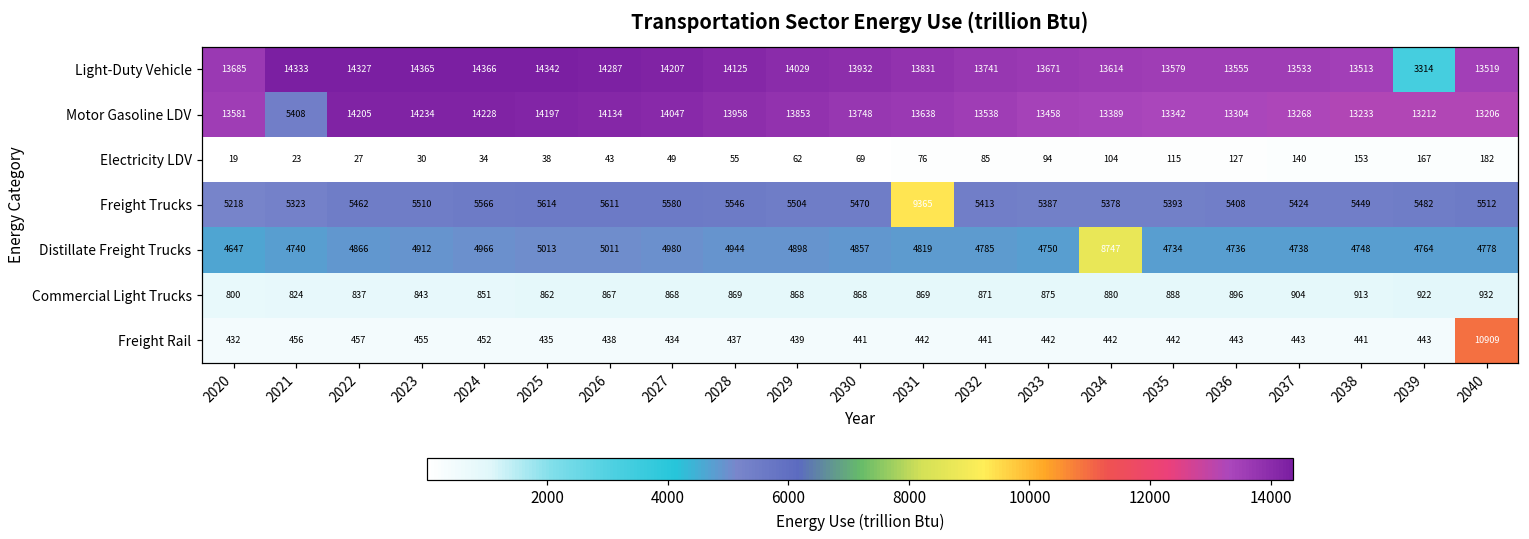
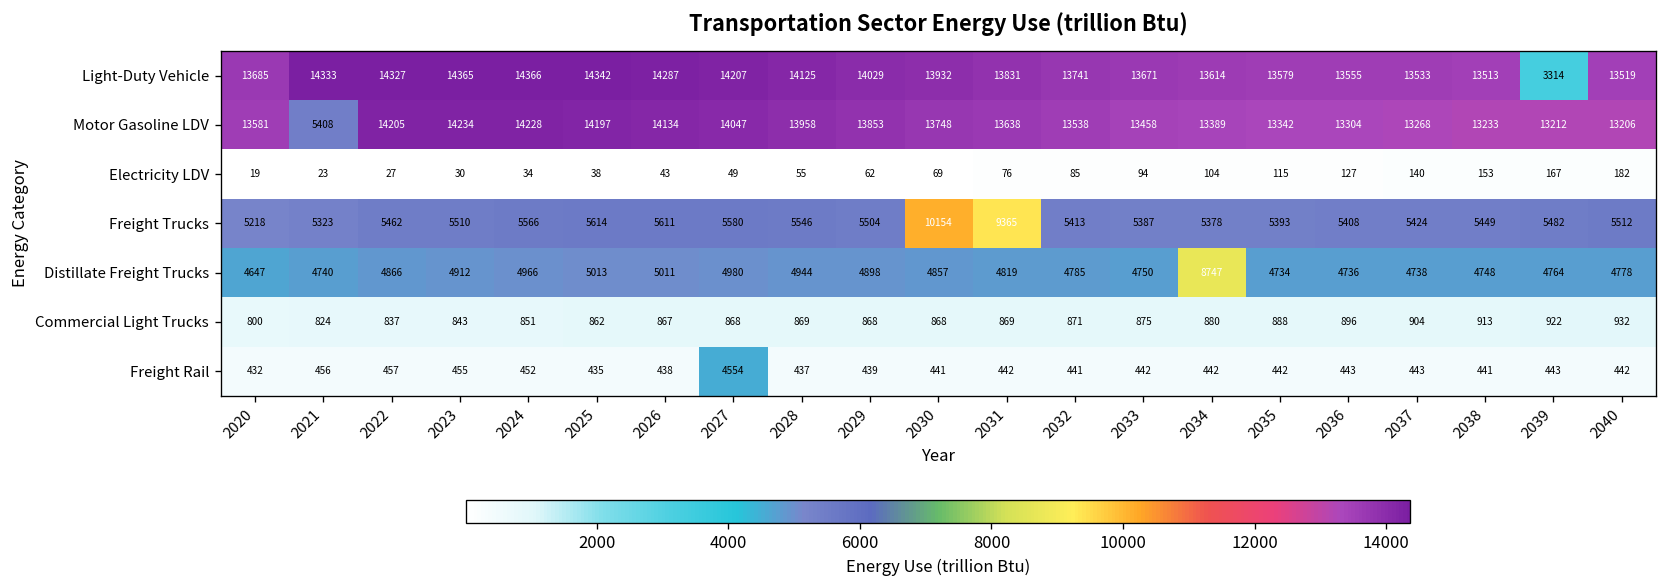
Freight Trucks, 2030: 5470 -> 10154
Freight Rail, 2027: 434 -> 4554
Freight Rail, 2040: 10909 -> 442
